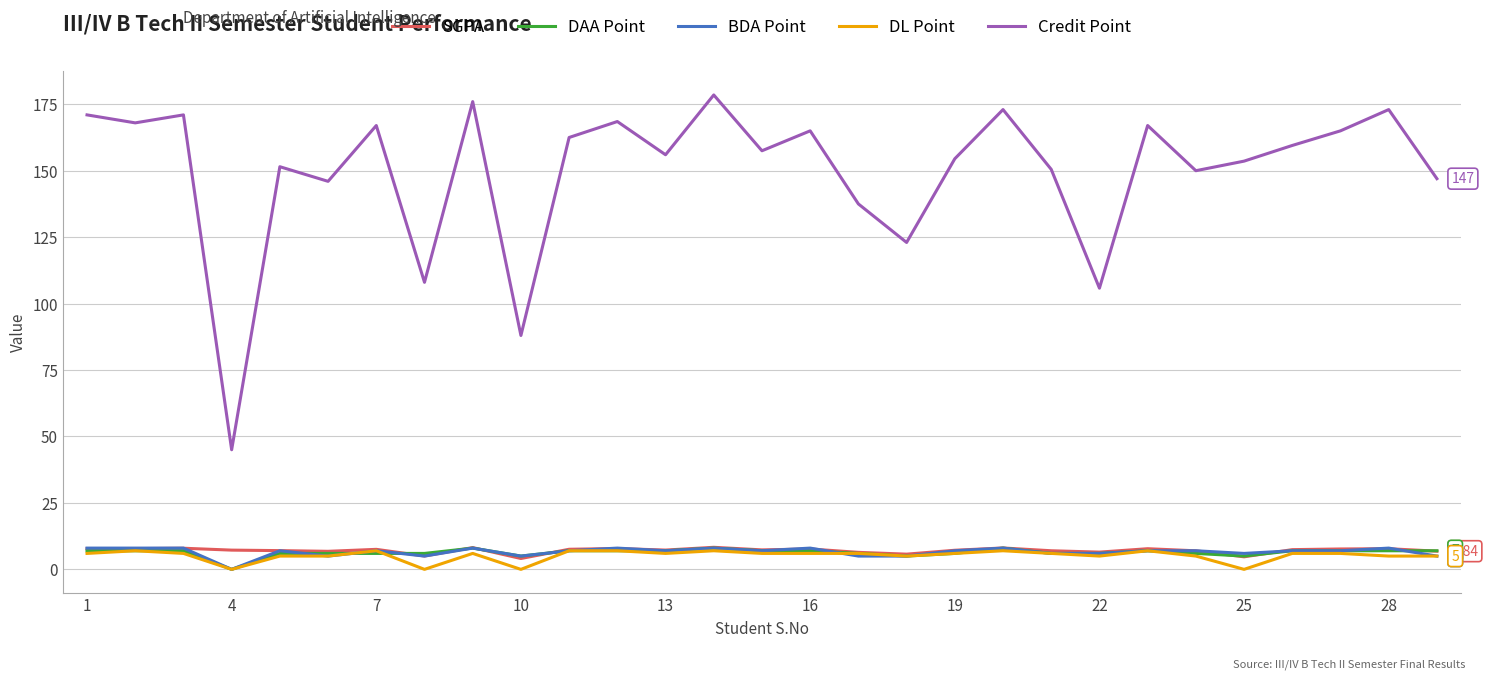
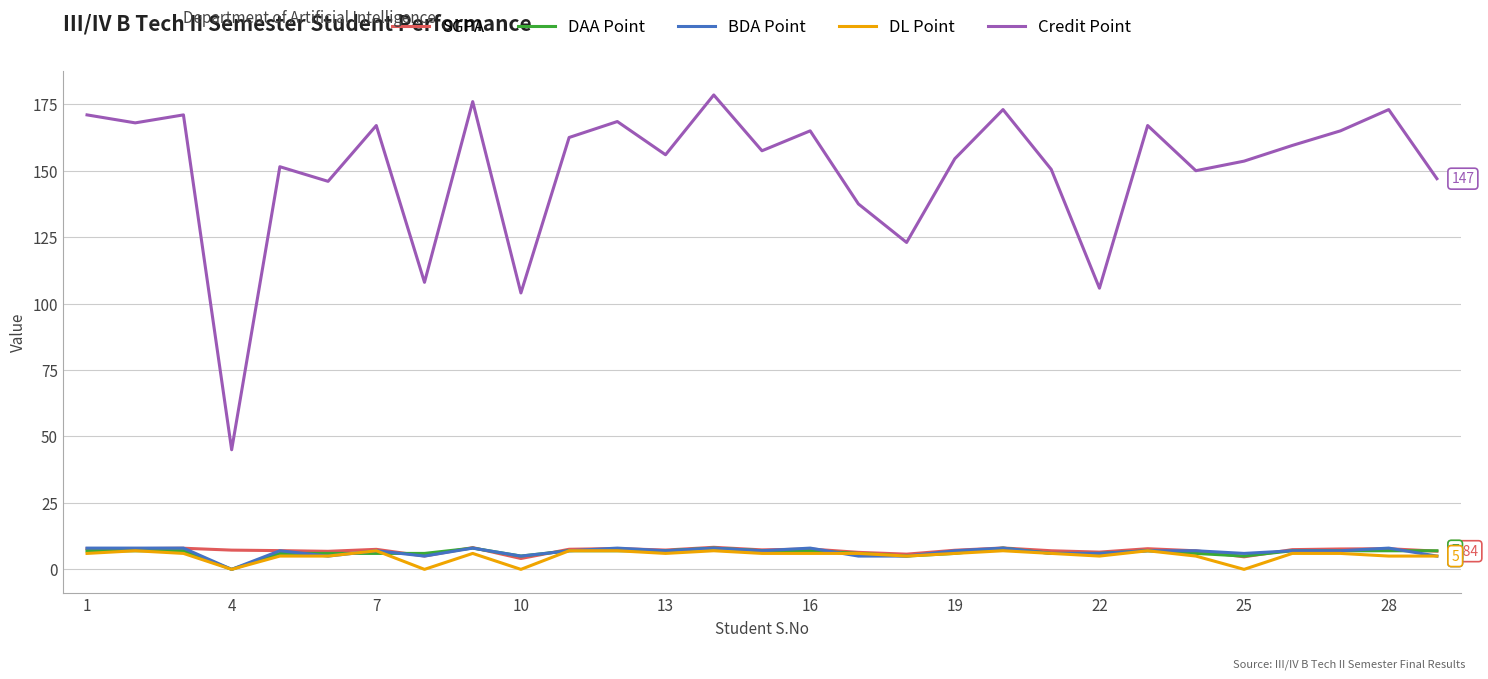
Credit Point, 10: 88 -> 104
